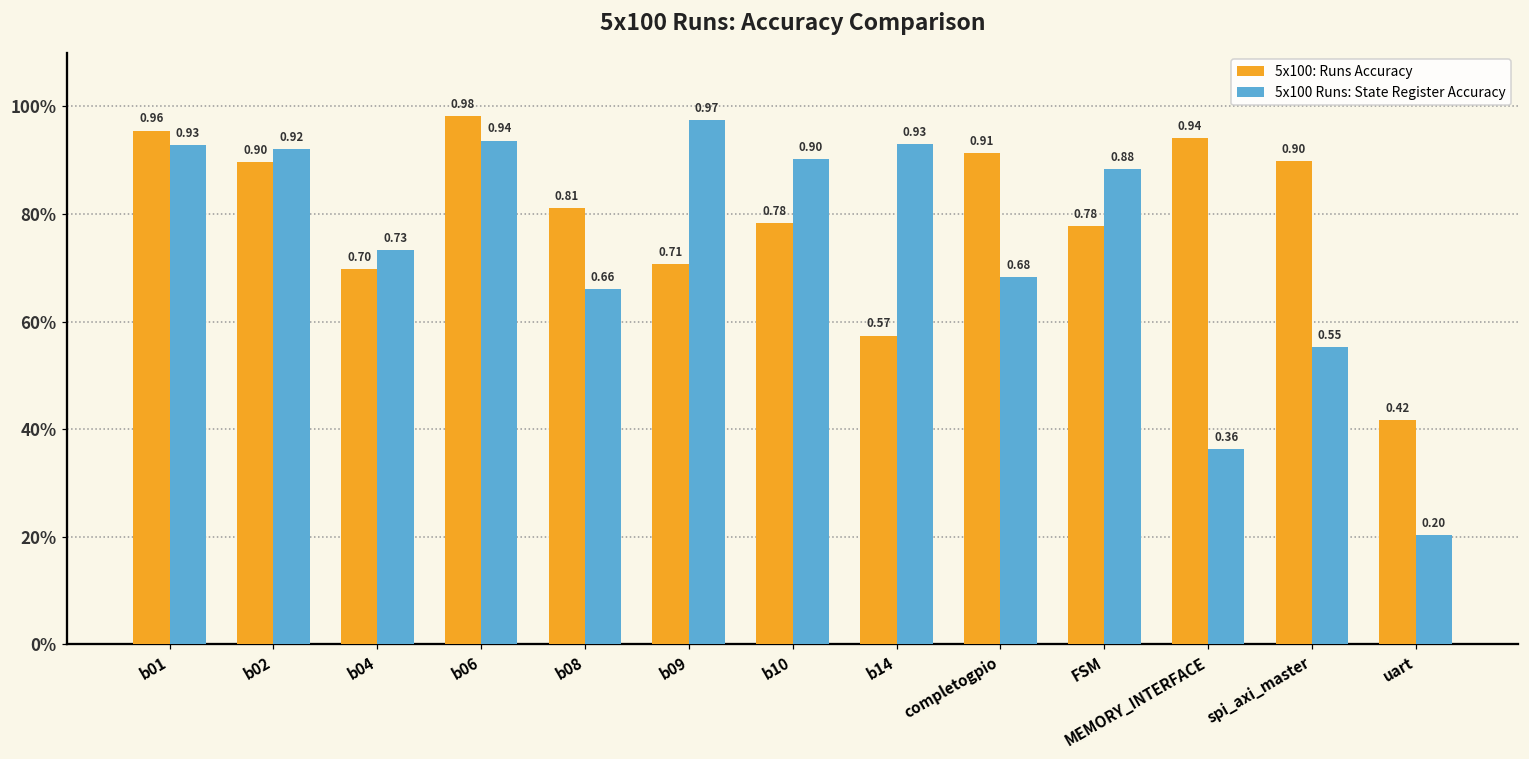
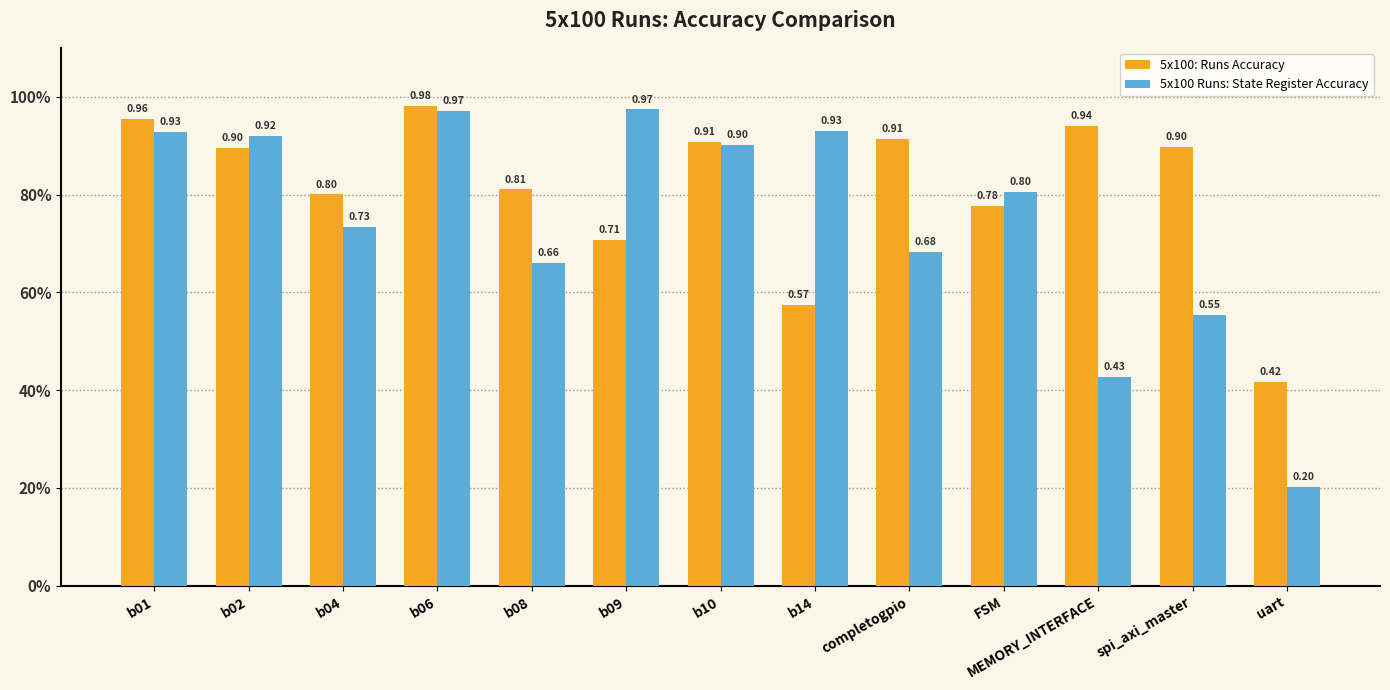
5x100: Runs Accuracy, b04: 0.70 -> 0.80
5x100 Runs: State Register Accuracy, b06: 0.94 -> 0.97
5x100: Runs Accuracy, b10: 0.78 -> 0.91
5x100 Runs: State Register Accuracy, FSM: 0.88 -> 0.80
5x100 Runs: State Register Accuracy, MEMORY_INTERFACE: 0.36 -> 0.43
